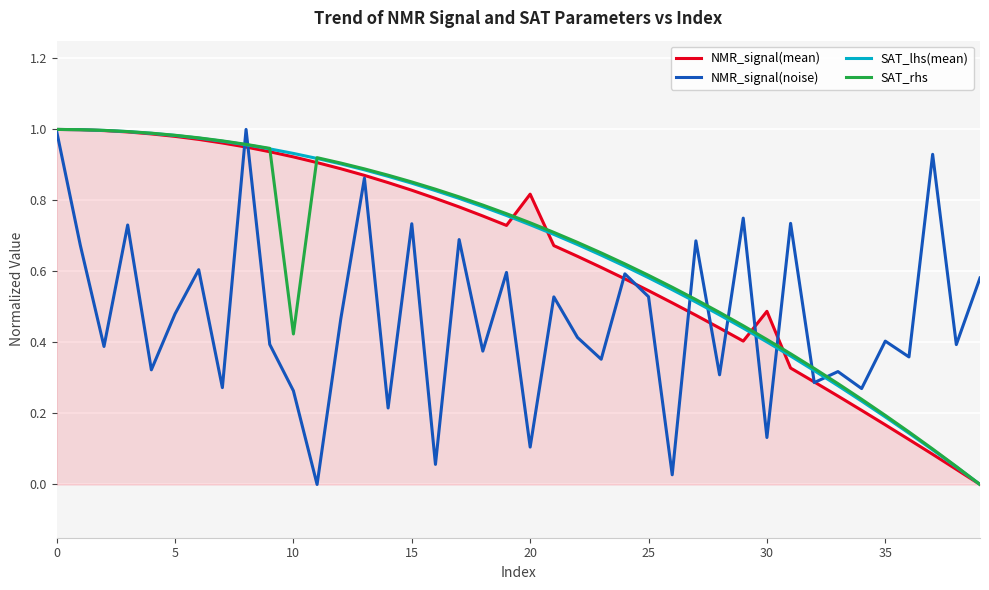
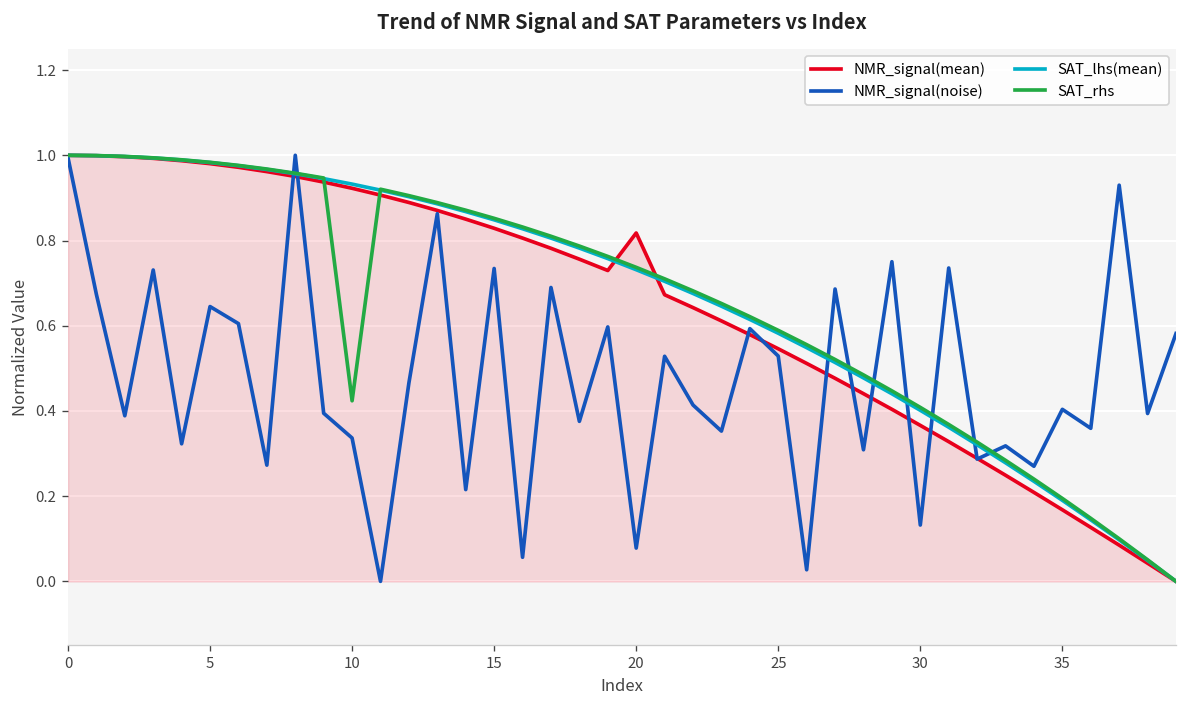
NMR_signal(noise), 5: 0.48 -> 0.65
NMR_signal(noise), 10: 0.26 -> 0.34
NMR_signal(noise), 20: 0.11 -> 0.08
NMR_signal(mean), 30: 0.49 -> 0.37
